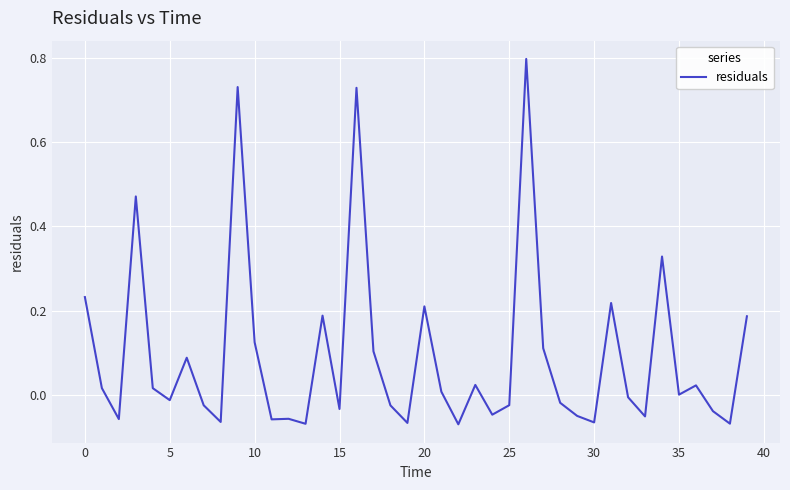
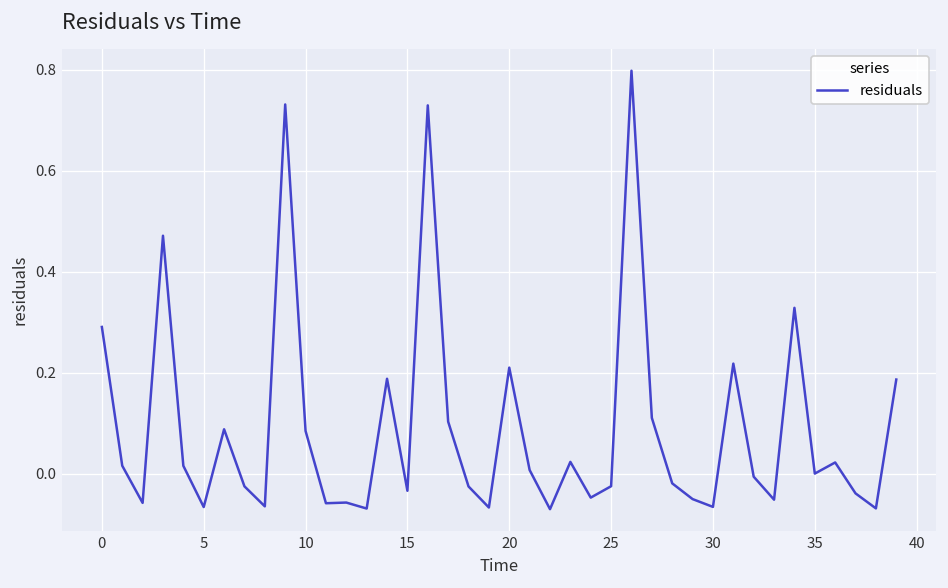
0: 0.23 -> 0.29
5: -0.01 -> -0.07
10: 0.12 -> 0.08
